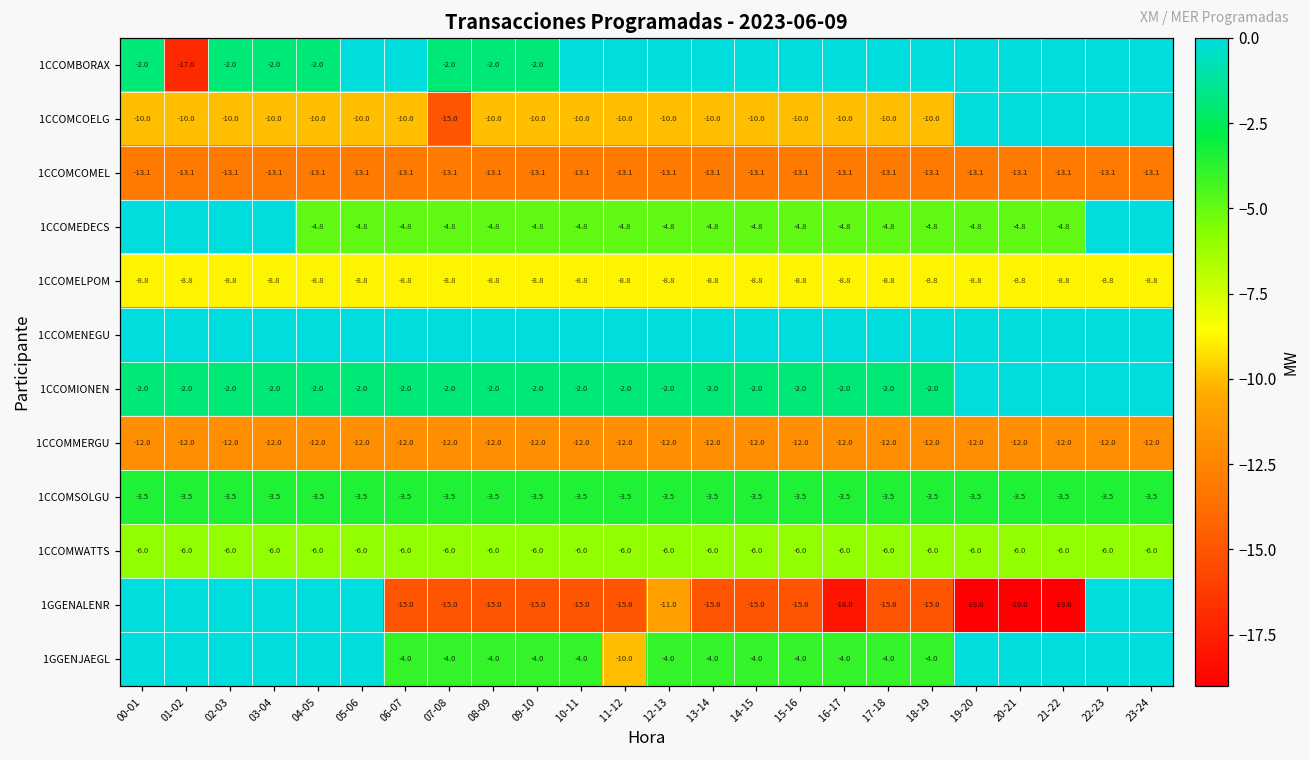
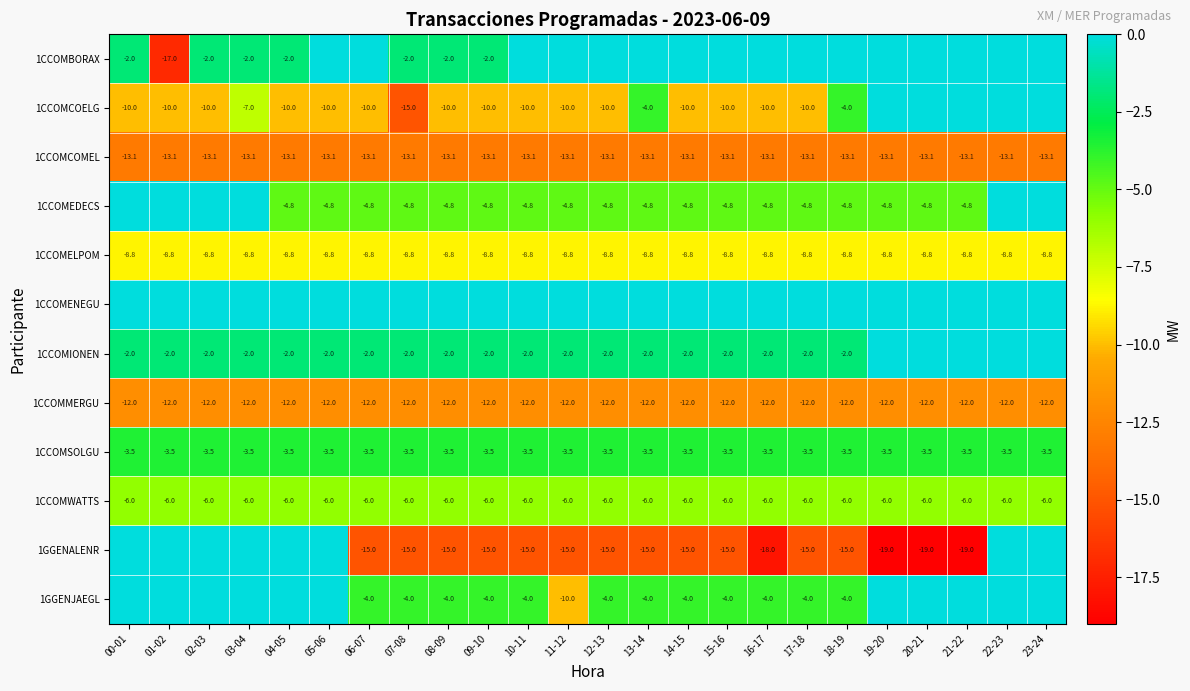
1CCOMCOELG, 03-04: -10.0 -> -7.0
1CCOMCOELG, 13-14: -10.0 -> -4.0
1CCOMCOELG, 18-19: -10.0 -> -4.0
1GGENALENR, 12-13: -11.0 -> -15.0
